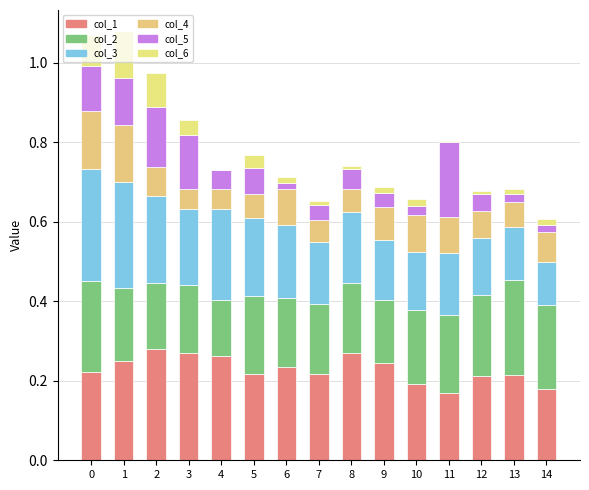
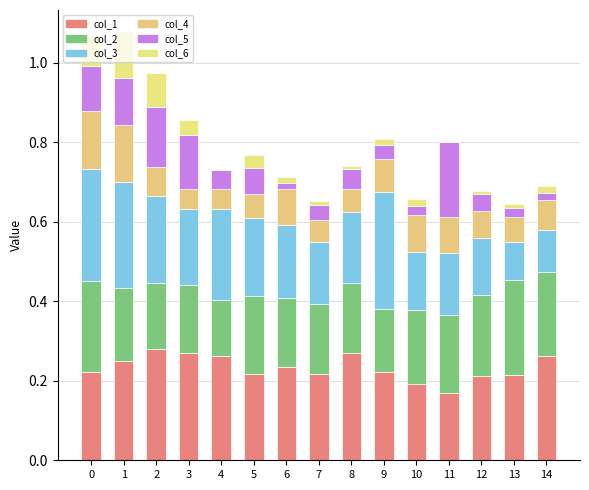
col_1, 9: 0.25 -> 0.22
col_3, 9: 0.15 -> 0.29
col_3, 13: 0.13 -> 0.10
col_1, 14: 0.18 -> 0.26
